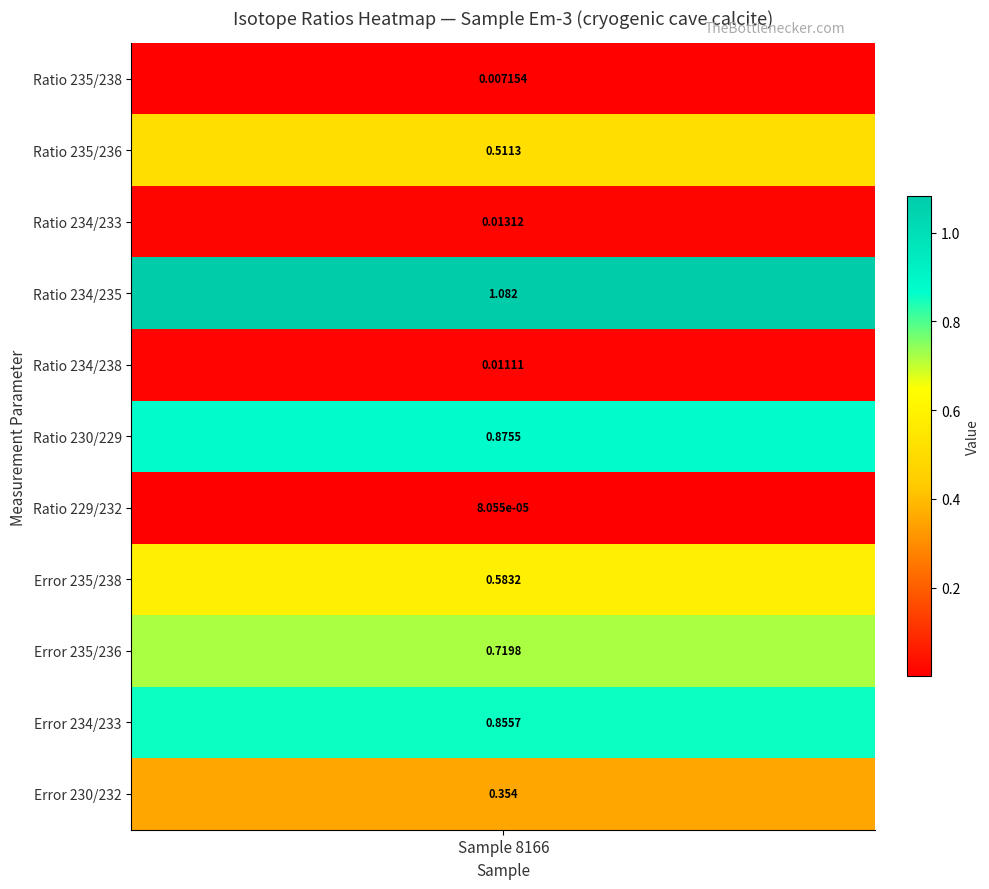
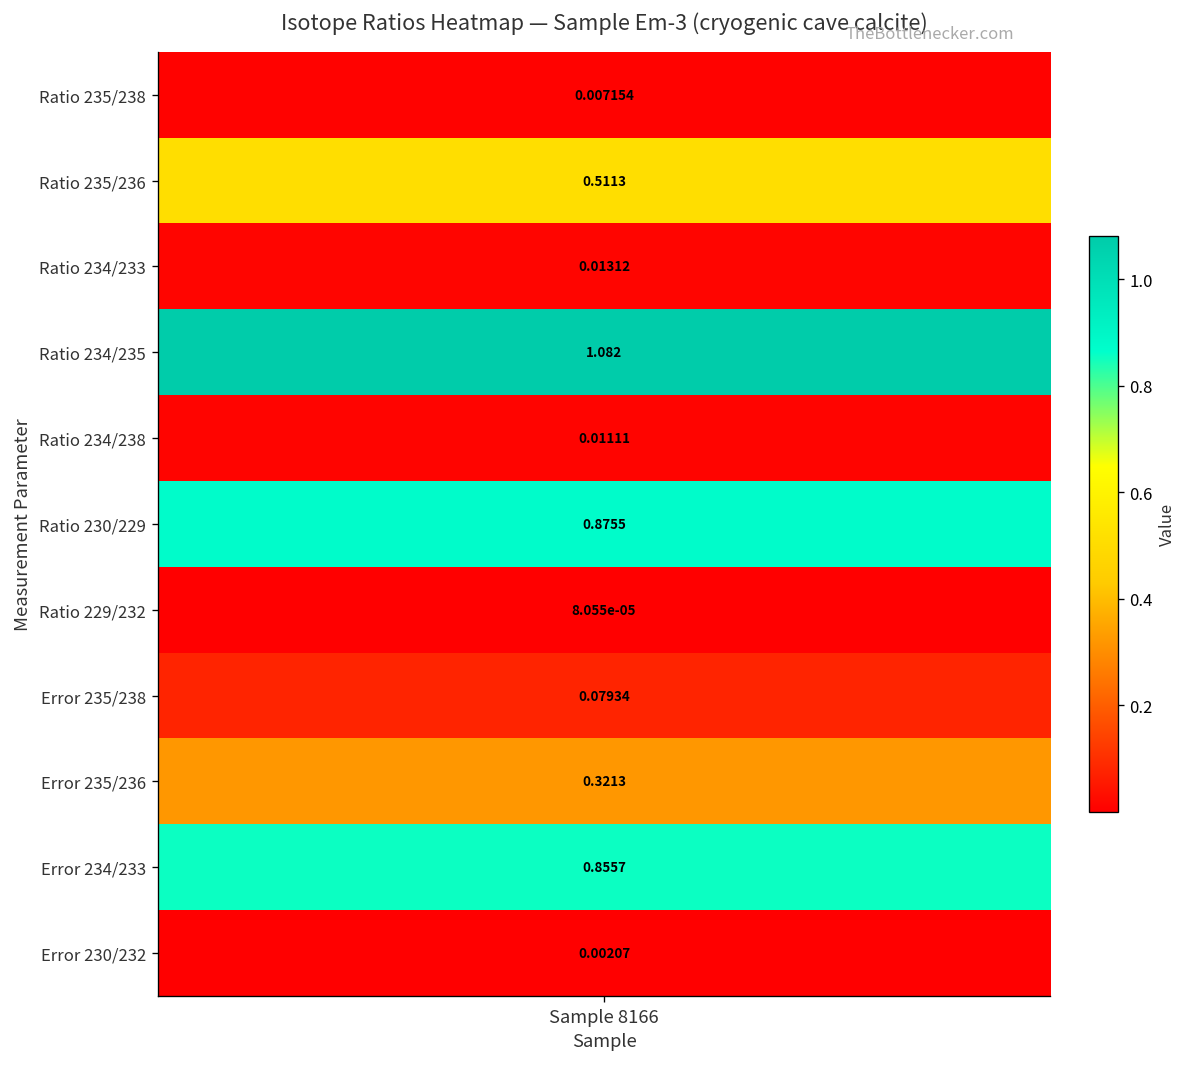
Error 235/238, Sample 8166: 0.5832 -> 0.07934
Error 235/236, Sample 8166: 0.7198 -> 0.3213
Error 230/232, Sample 8166: 0.354 -> 0.00207
